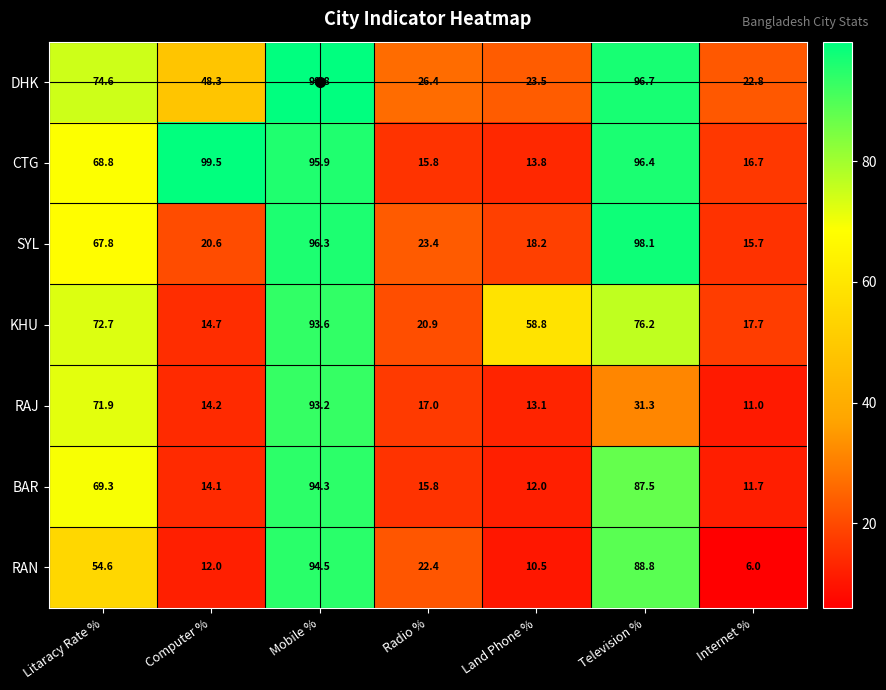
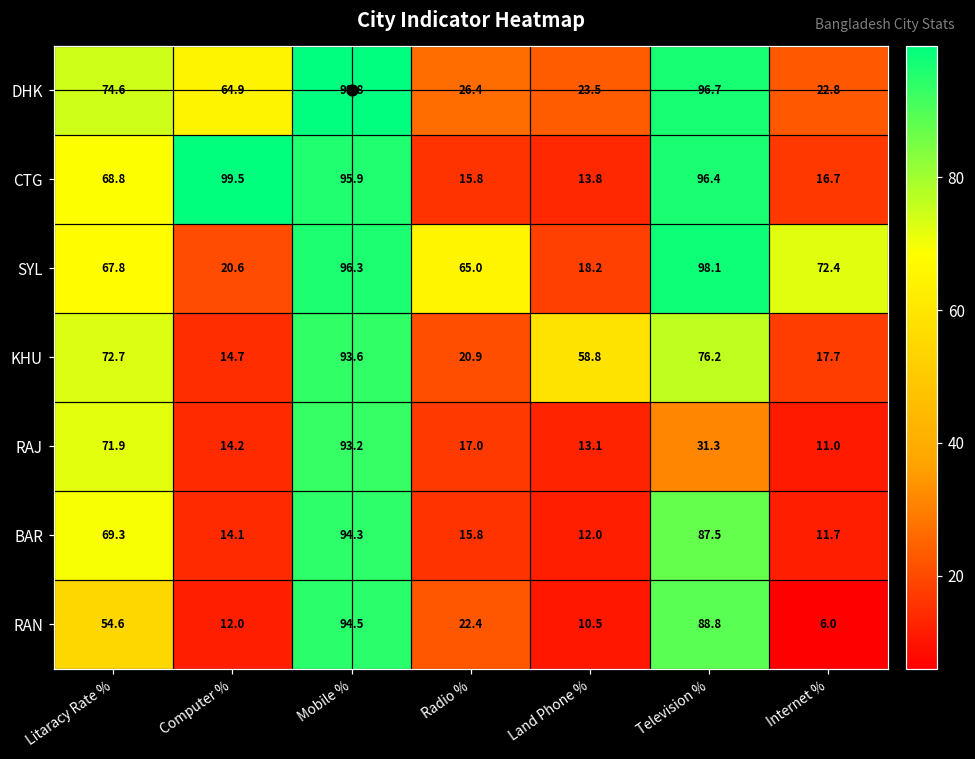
DHK, Computer %: 48.3 -> 64.9
SYL, Radio %: 23.4 -> 65.0
SYL, Internet %: 15.7 -> 72.4
